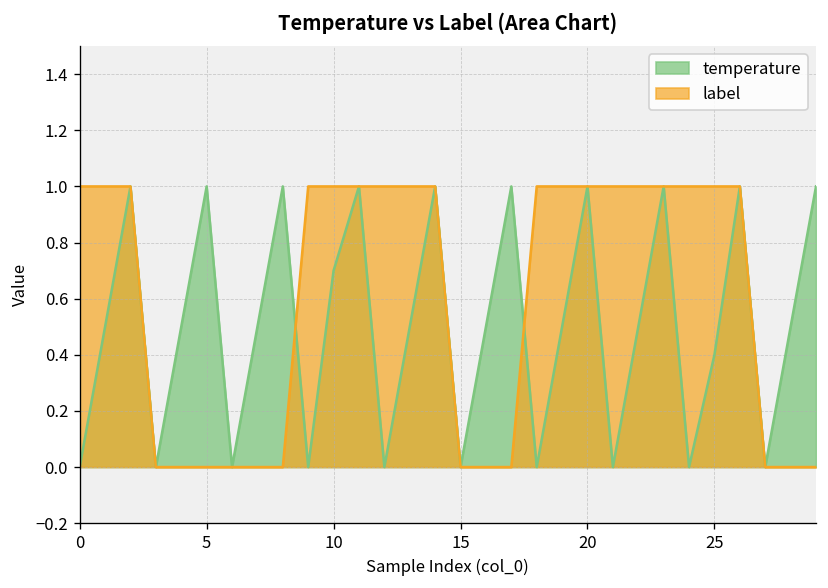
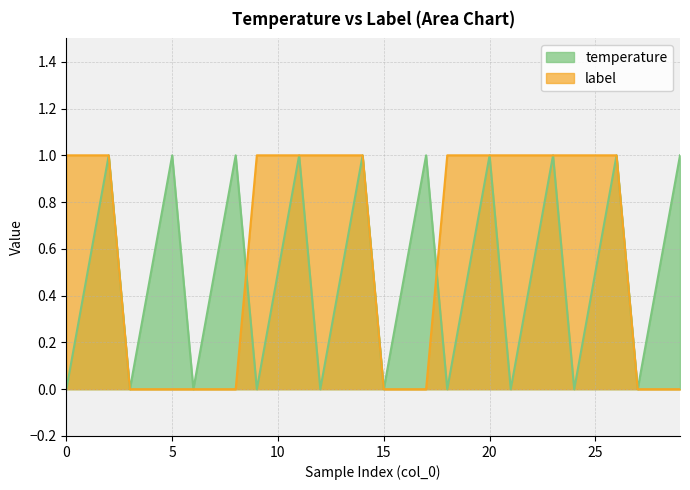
temperature, 10: 0.7 -> 0.5
temperature, 25: 0.4 -> 0.5
